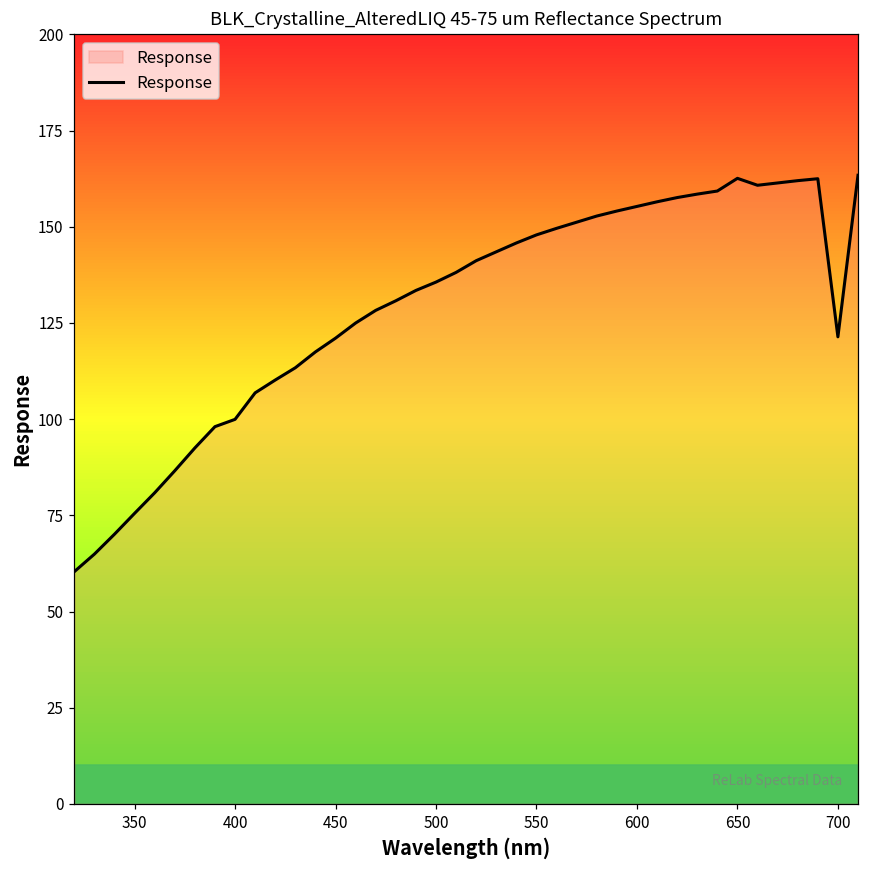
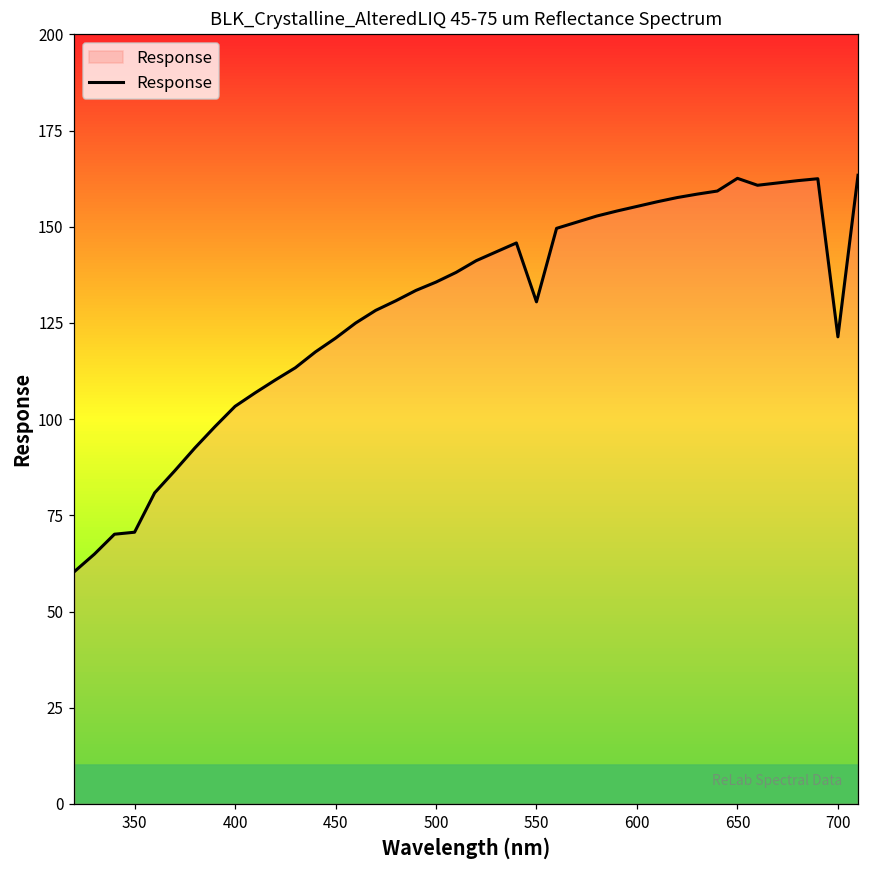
350: 76 -> 71
400: 100 -> 103
550: 148 -> 131
